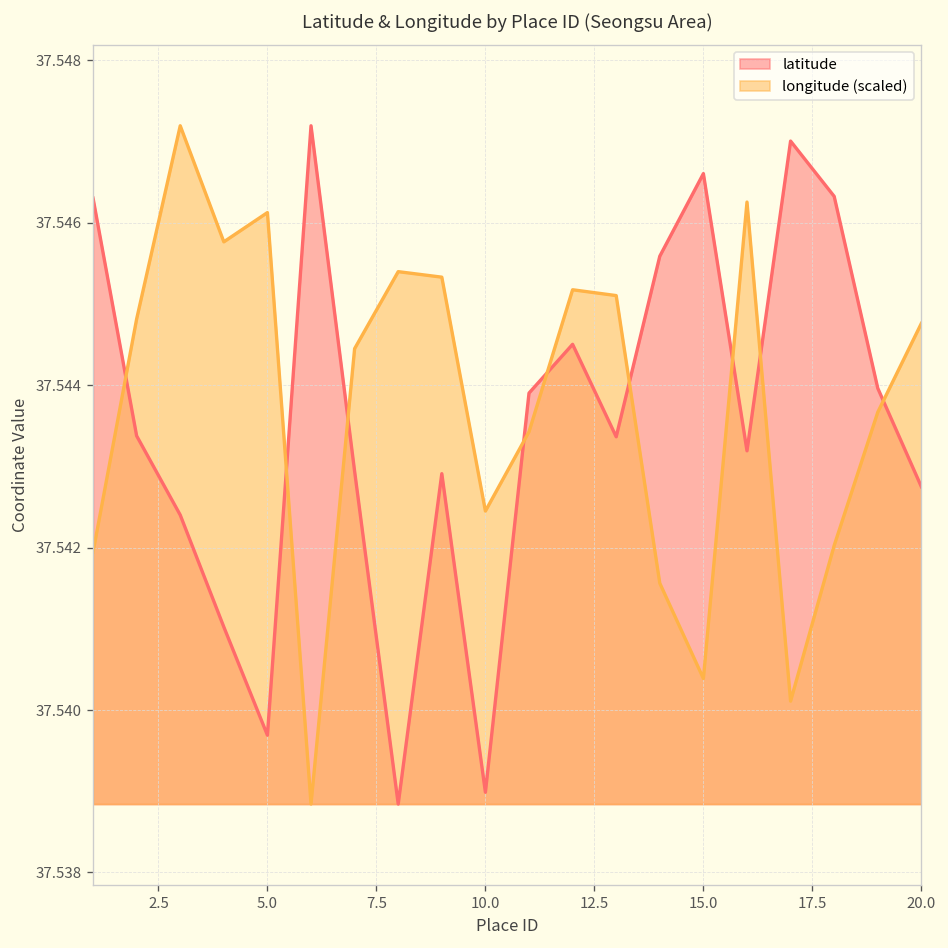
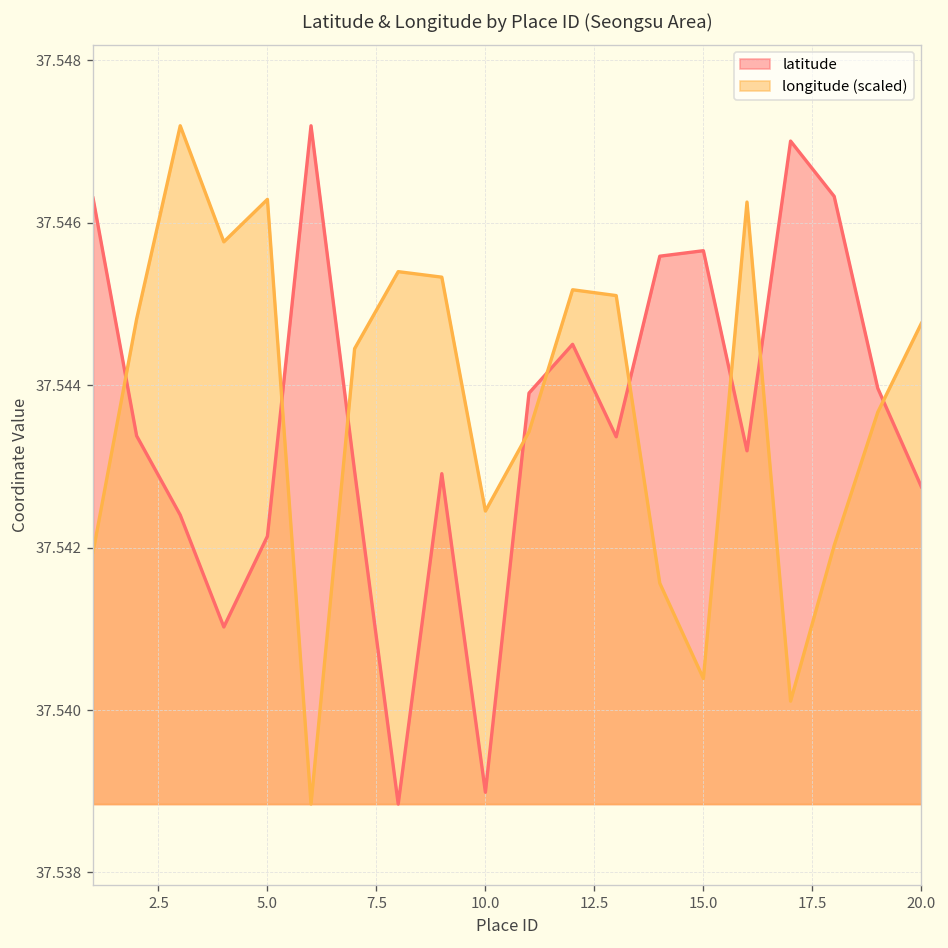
latitude, 5.0: 37.5397 -> 37.5421
longitude (scaled), 5.0: 37.5461 -> 37.5463
latitude, 15.0: 37.5466 -> 37.5457
